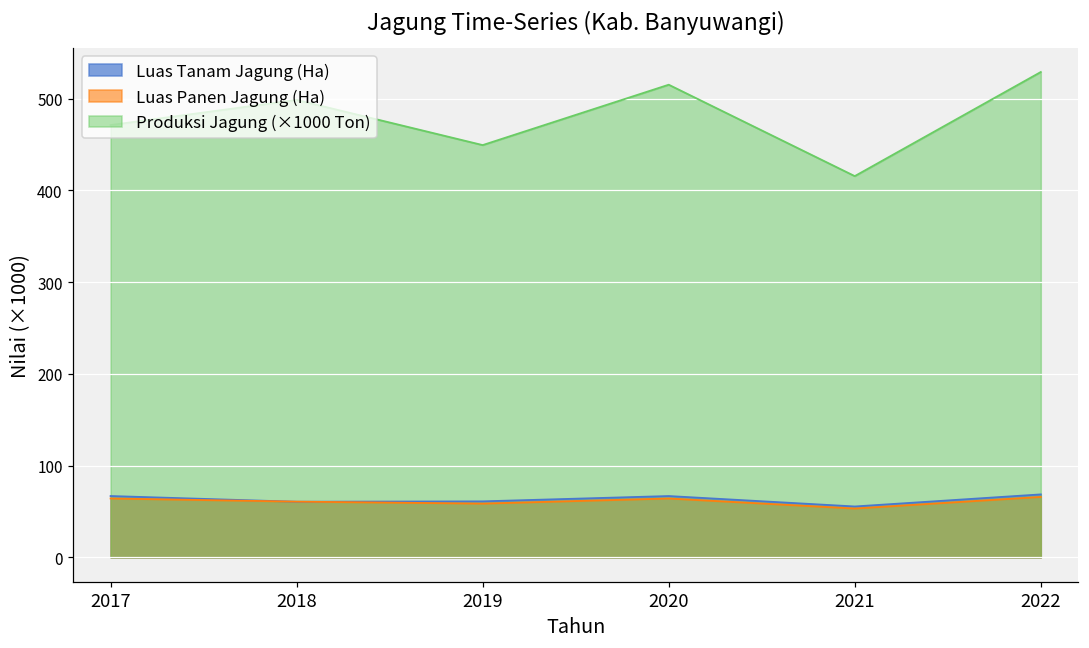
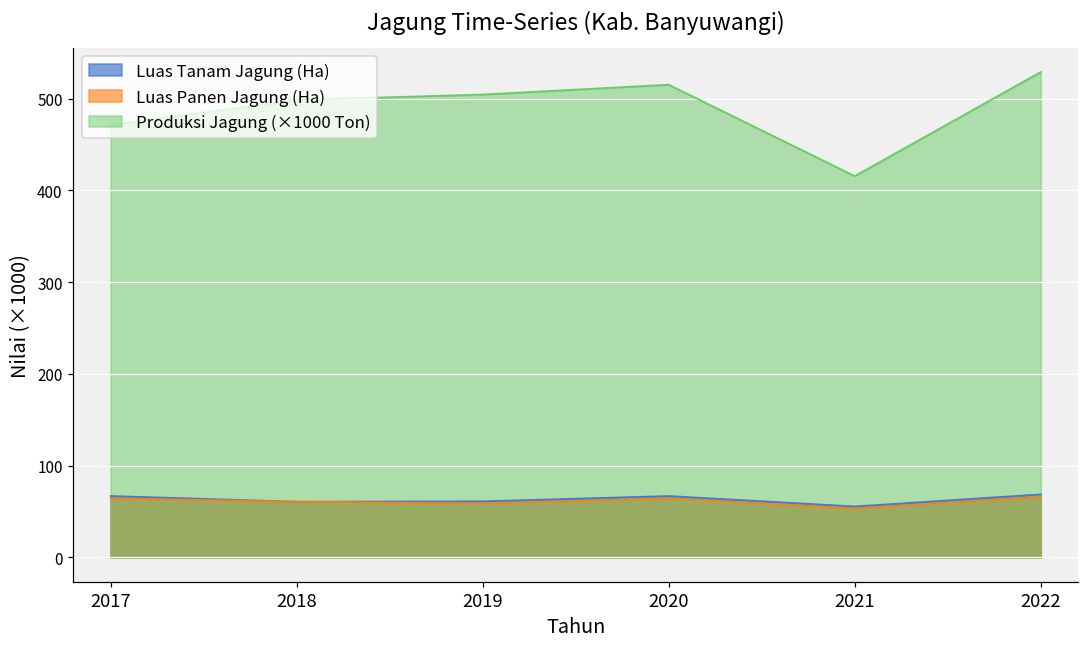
Produksi Jagung (×1000 Ton), 2019: 450 -> 500
